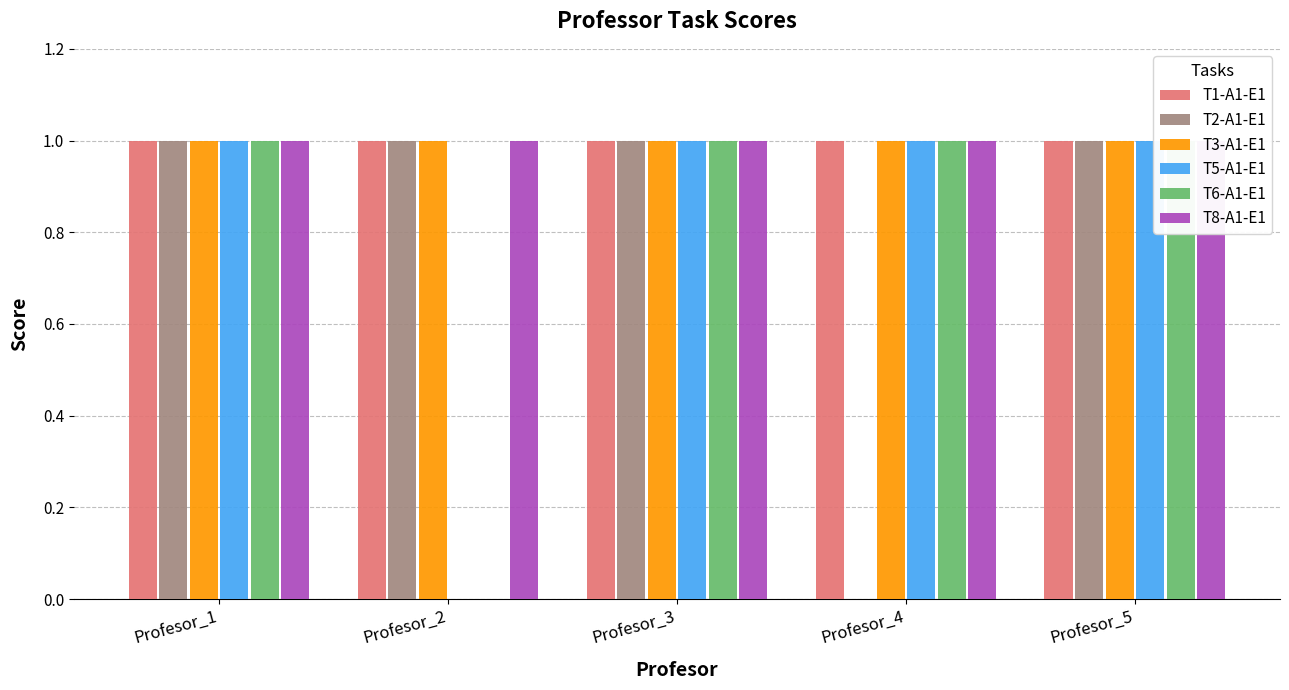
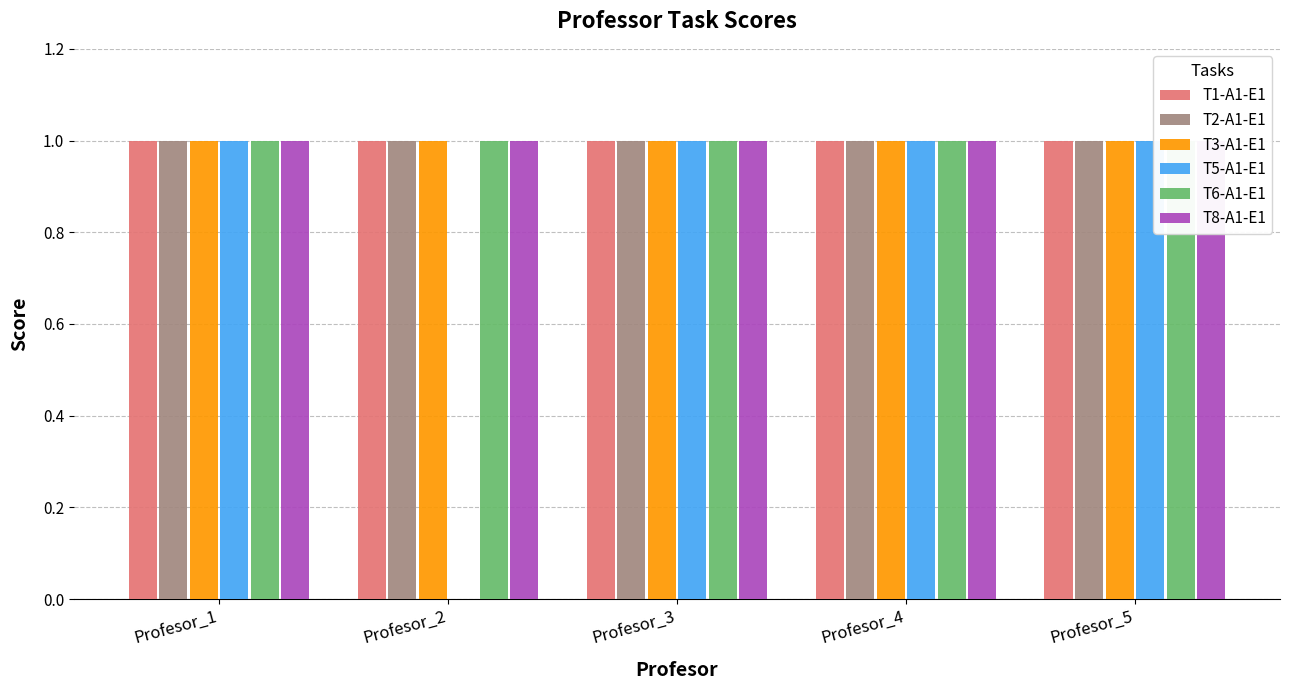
T6-A1-E1, Profesor_2: 0 -> 1
T2-A1-E1, Profesor_4: 0 -> 1
